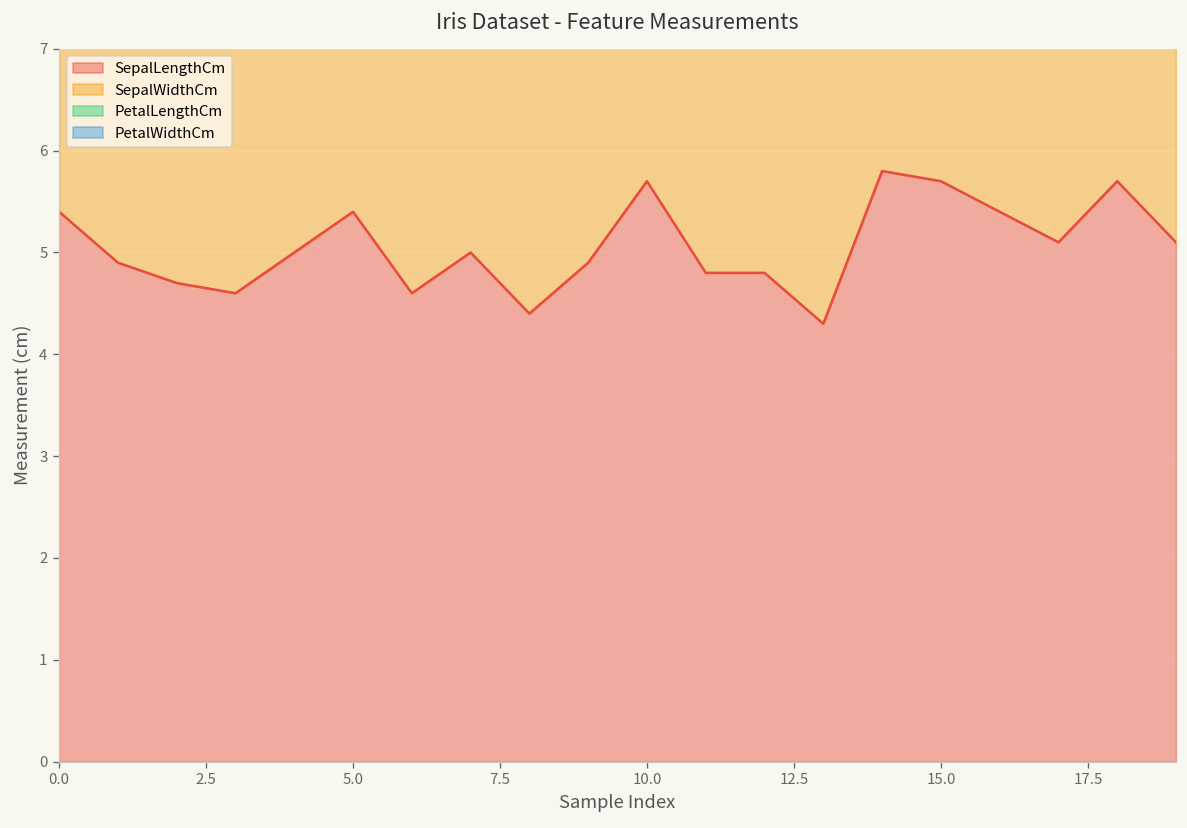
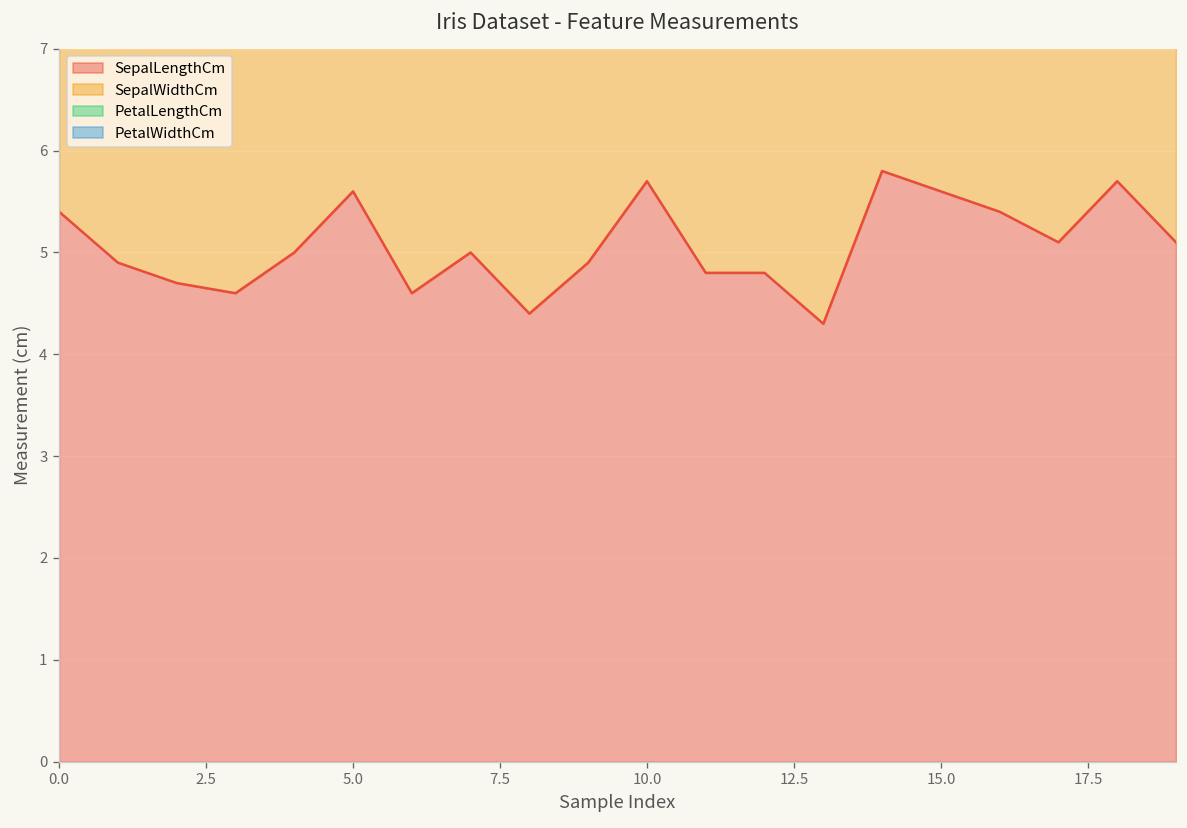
SepalLengthCm, 5.0: 5.4 -> 5.6
SepalLengthCm, 15.0: 5.7 -> 5.6
